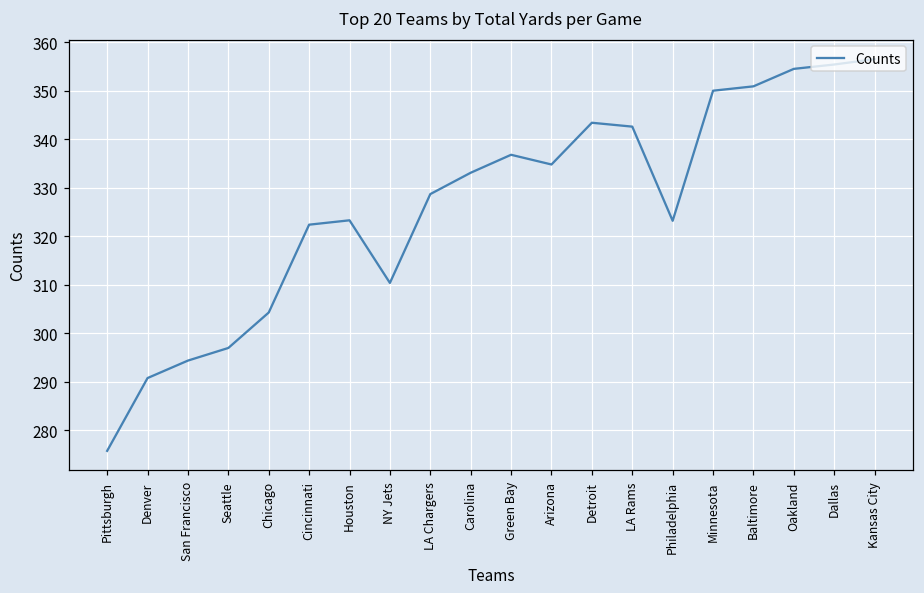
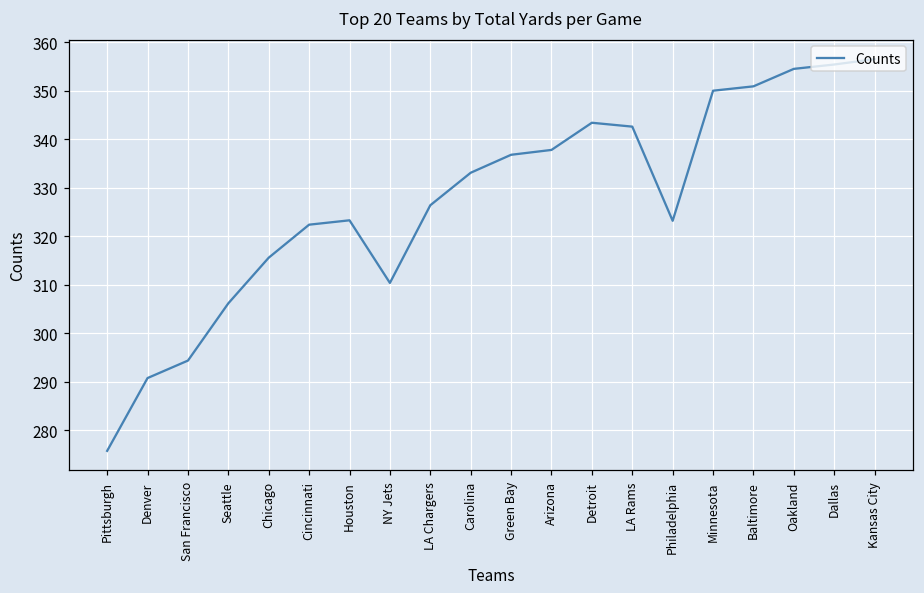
Seattle: 297 -> 306
Chicago: 304 -> 316
LA Chargers: 329 -> 326
Arizona: 335 -> 338
